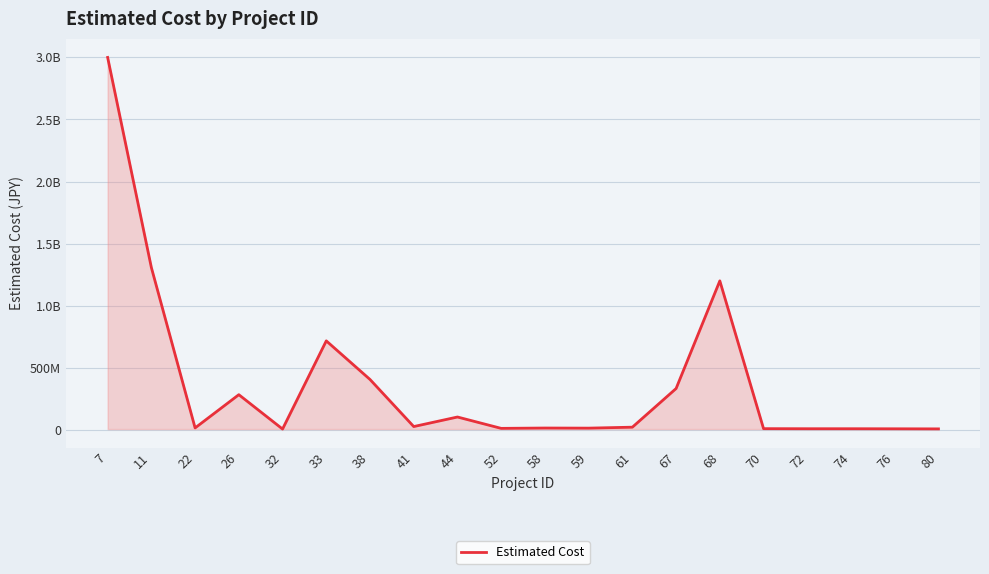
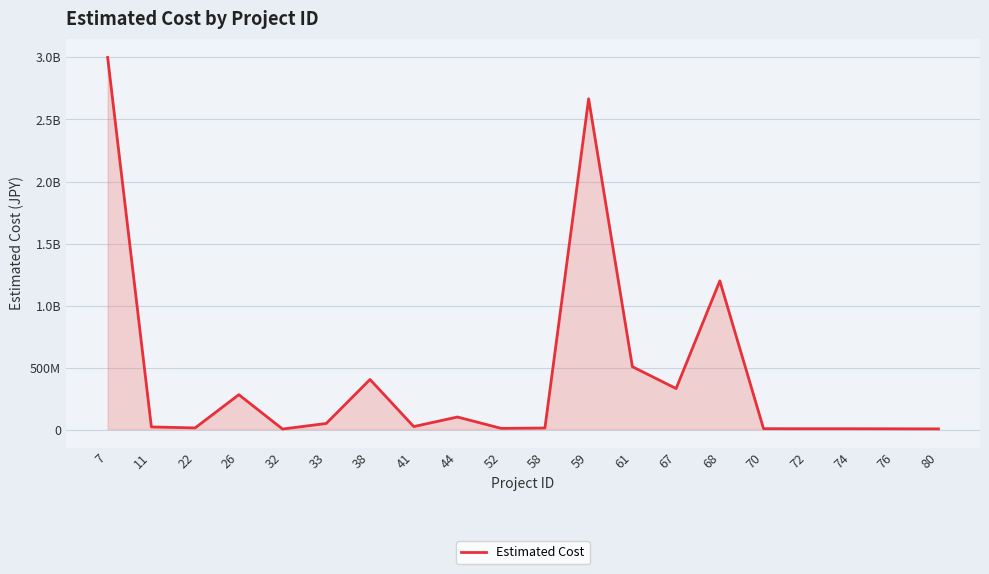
11: 1310000000 -> 20000000
33: 720000000 -> 50000000
59: 10000000 -> 2670000000
61: 20000000 -> 510000000
